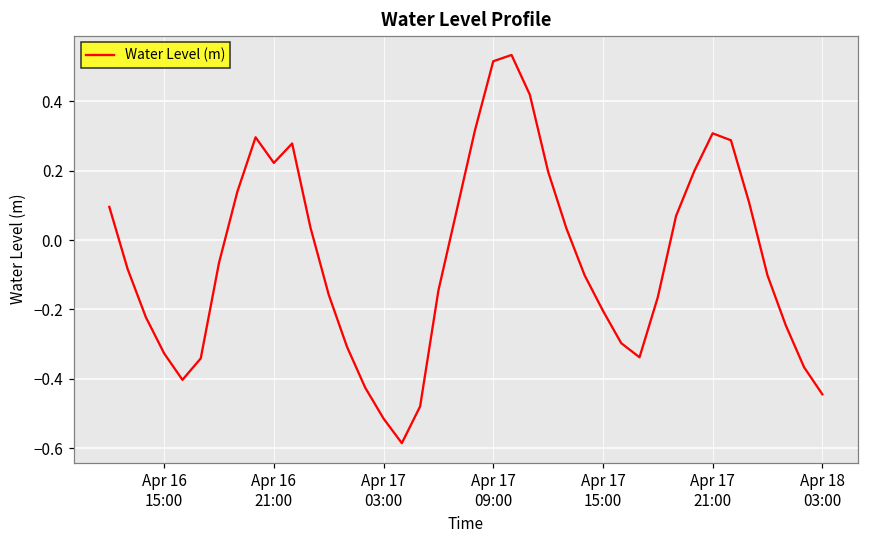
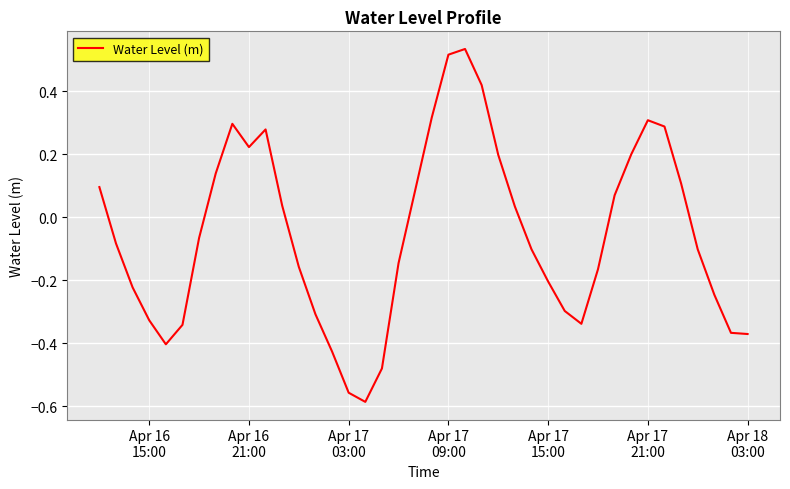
Apr 17 03:00: -0.51 -> -0.56
Apr 18 03:00: -0.44 -> -0.37
